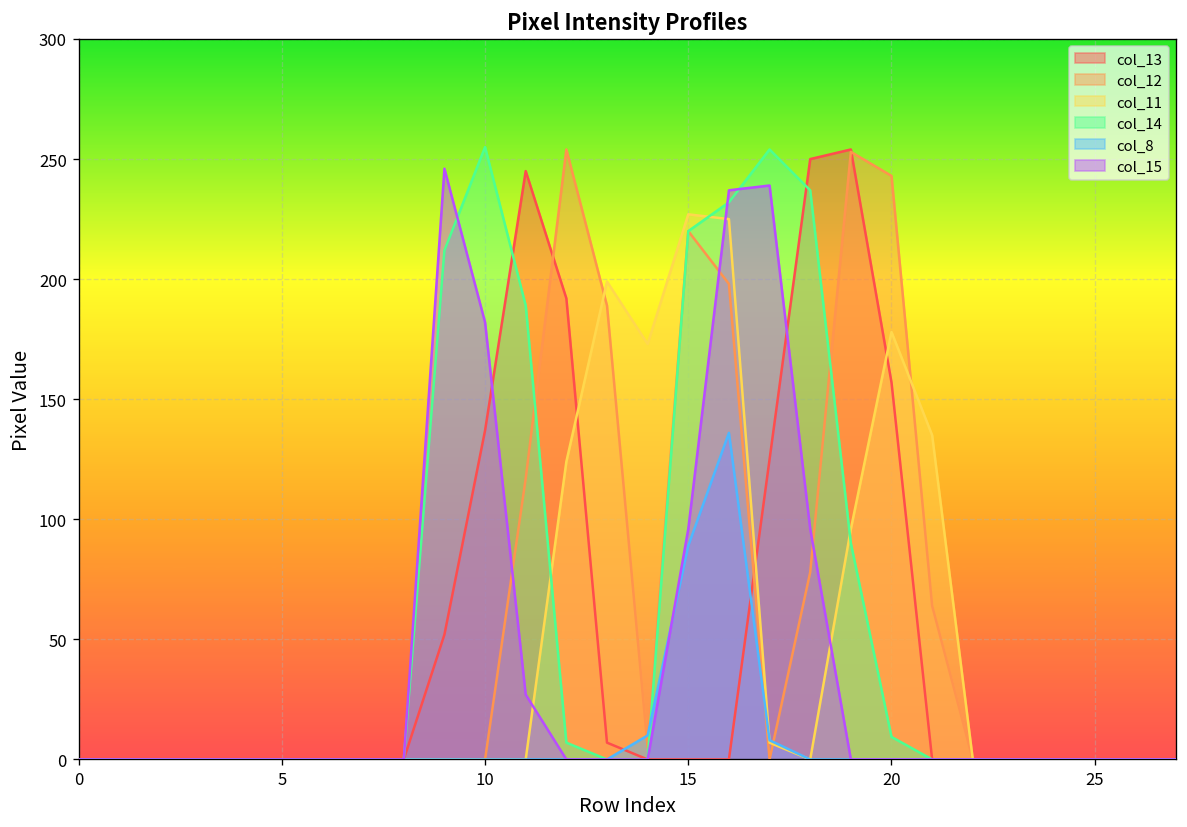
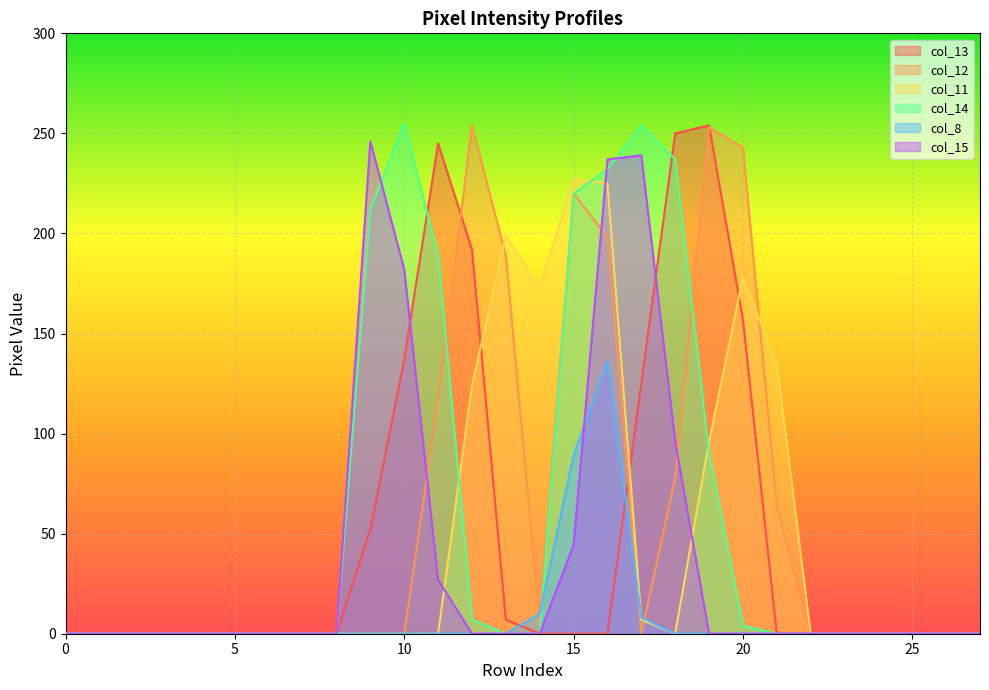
col_15, 15: 96 -> 44
col_14, 20: 9 -> 4
